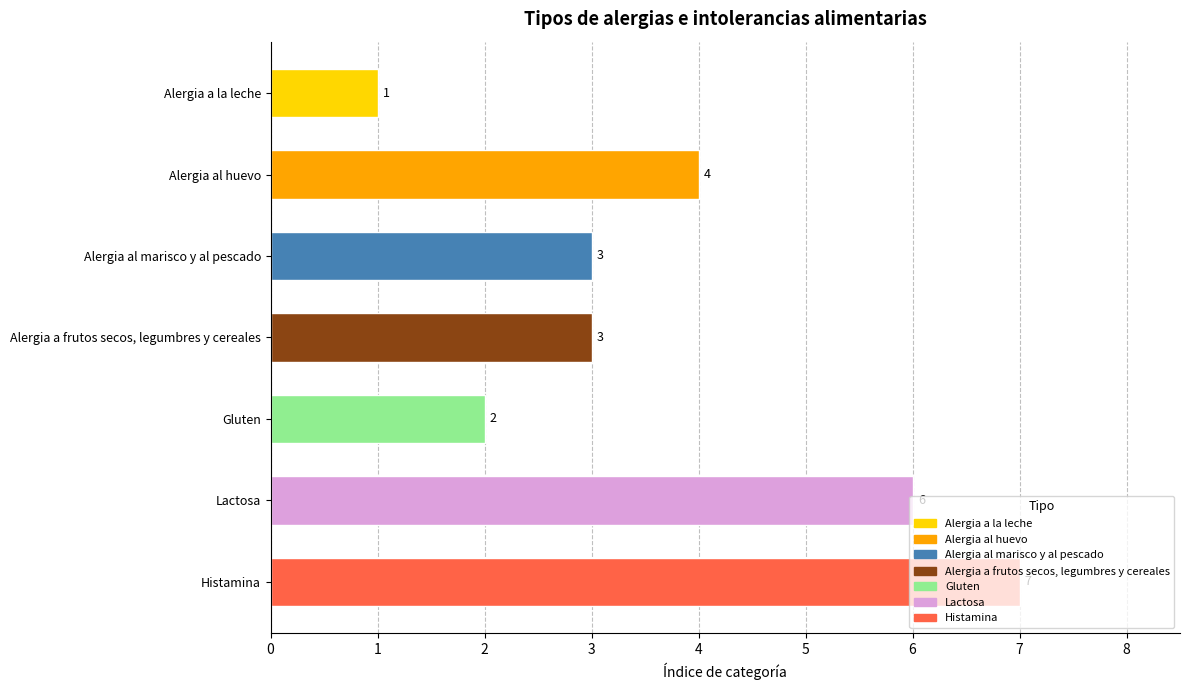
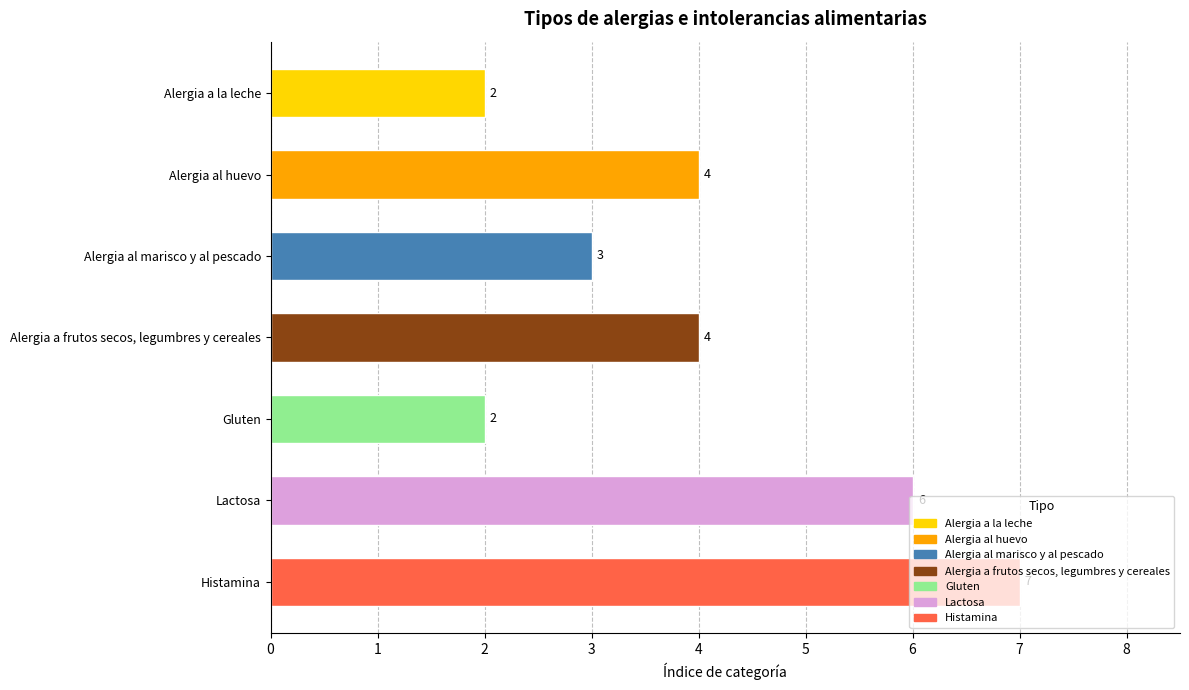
Alergia a la leche: 1 -> 2
Alergia a frutos secos, legumbres y cereales: 3 -> 4
